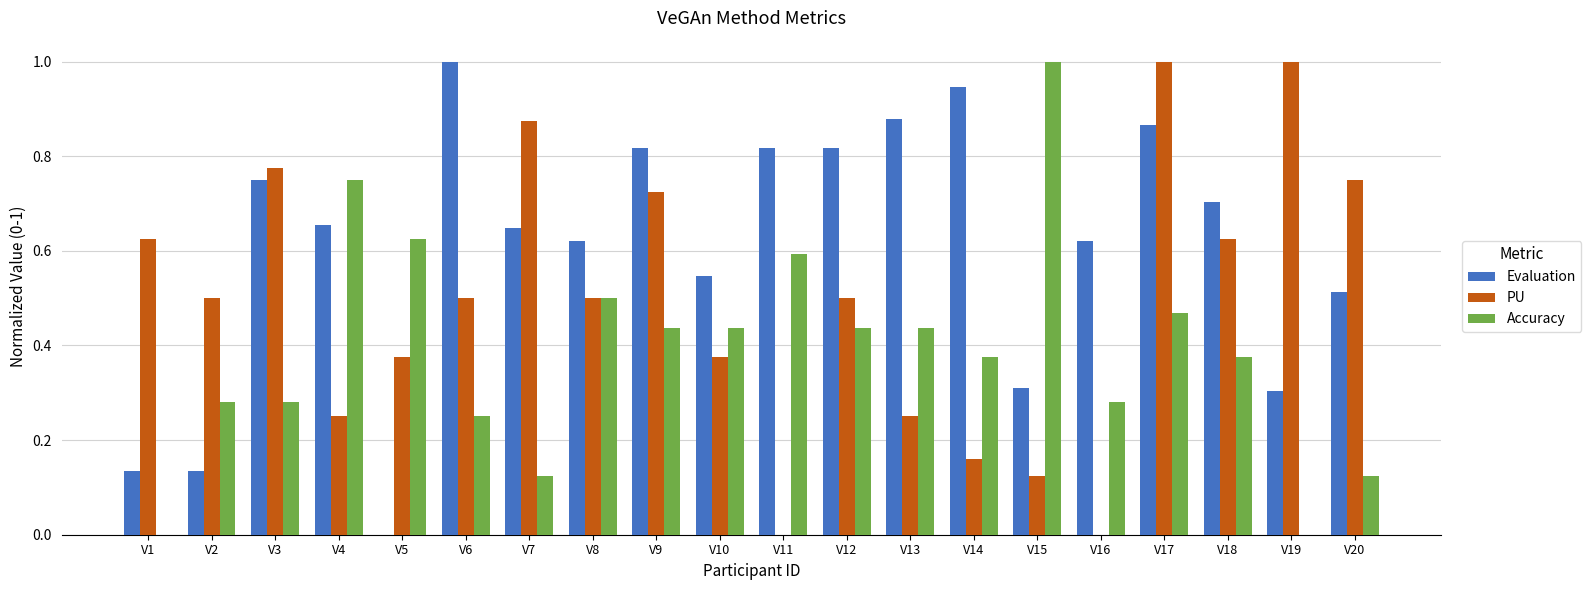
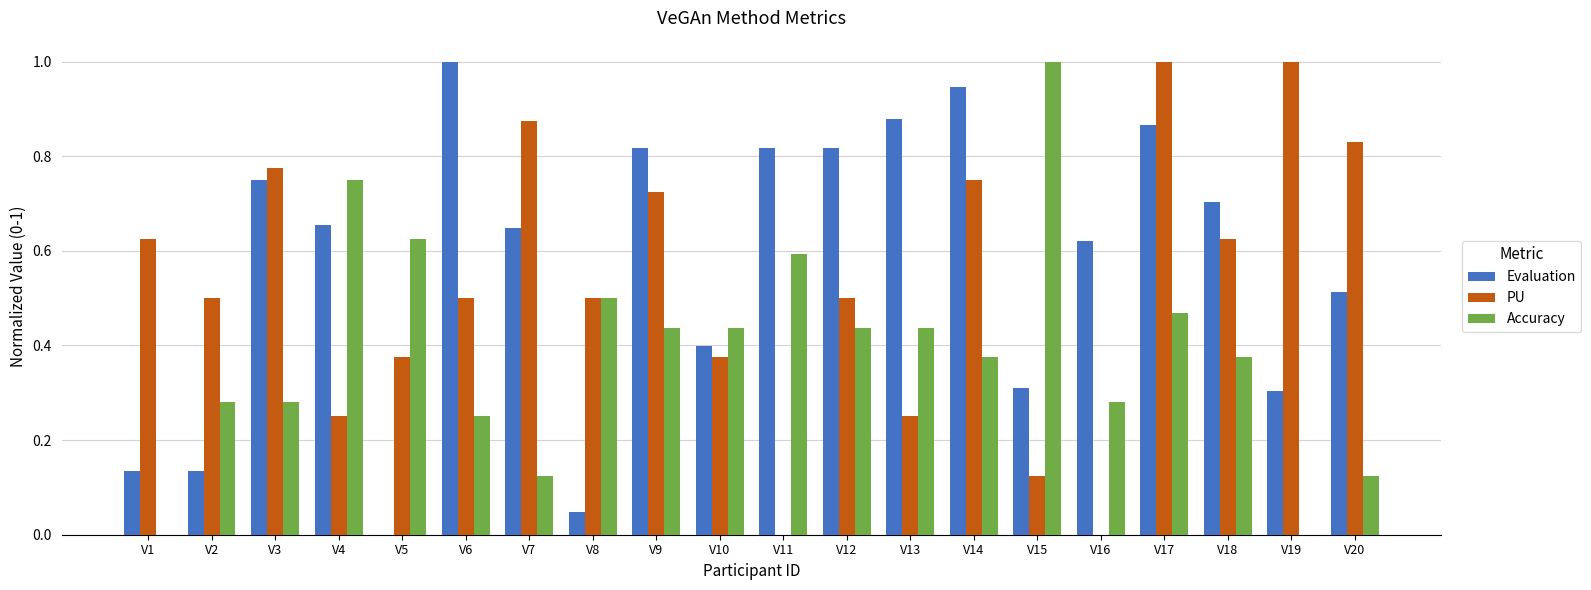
Evaluation, V8: 0.62 -> 0.05
Evaluation, V10: 0.55 -> 0.40
PU, V14: 0.16 -> 0.75
PU, V20: 0.75 -> 0.83
